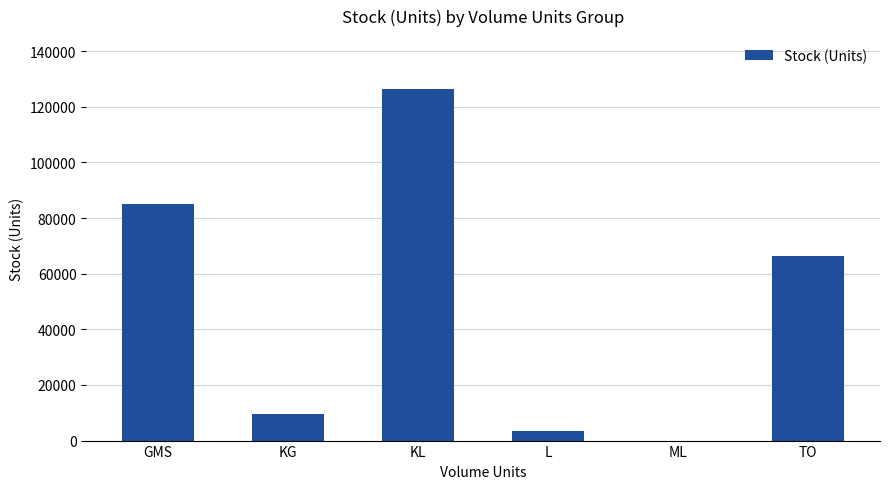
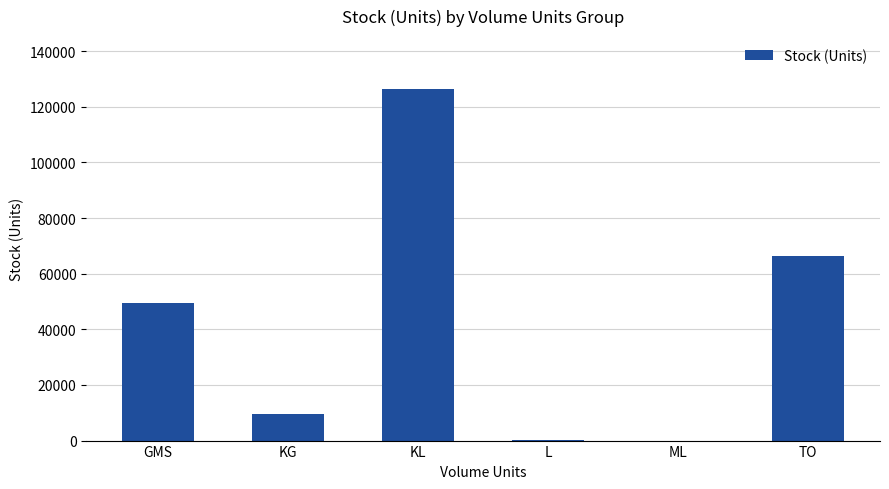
GMS: 85000 -> 49000
L: 3000 -> 0
